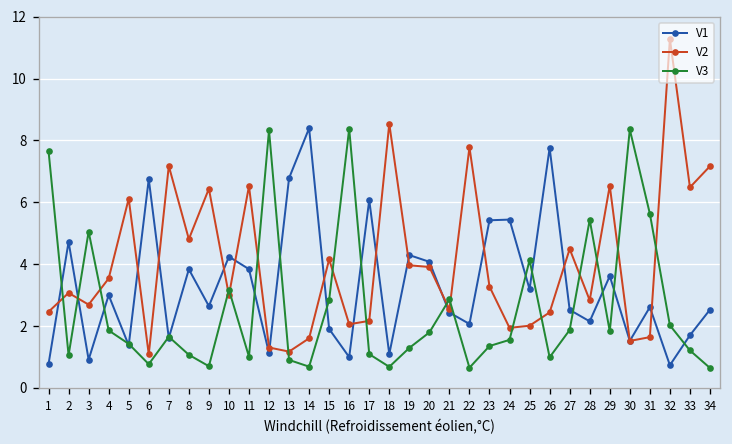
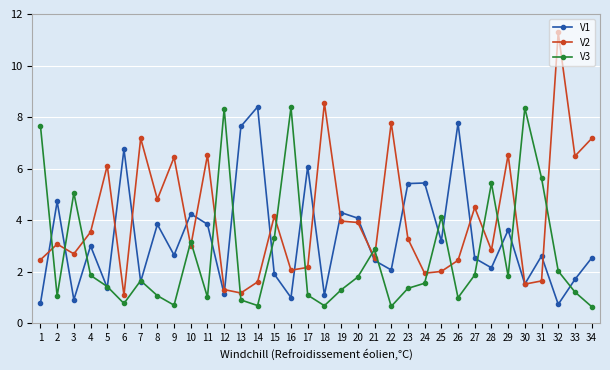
V1, 13: 6.8 -> 7.6
V3, 15: 2.8 -> 3.3
